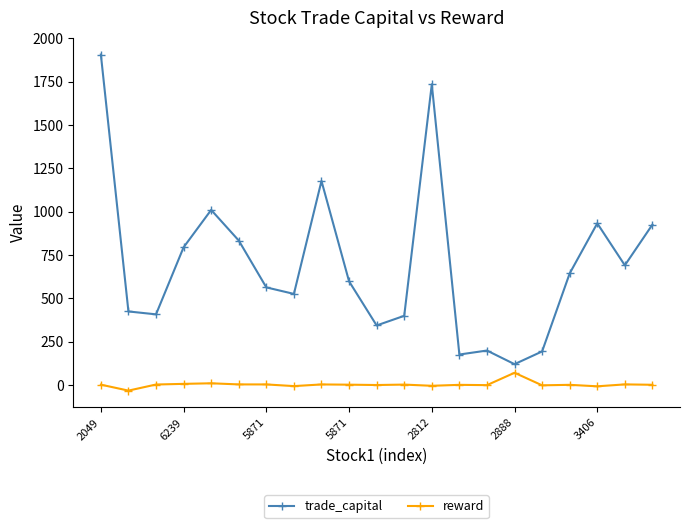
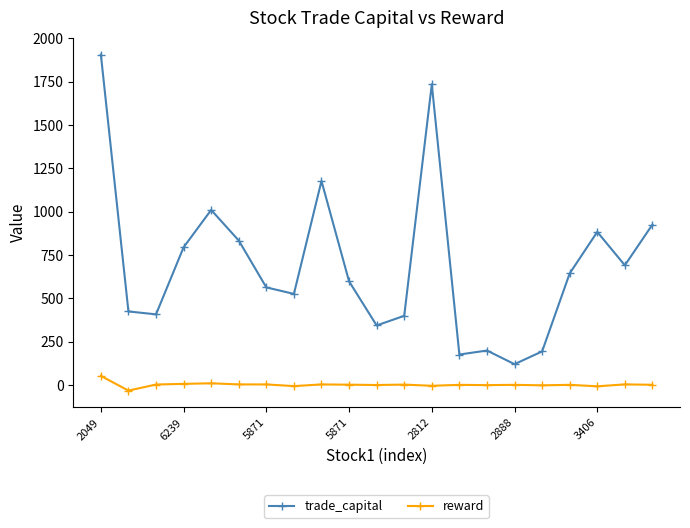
reward, 2049: 0 -> 50
reward, 2888: 70 -> 0
trade_capital, 3406: 930 -> 880
